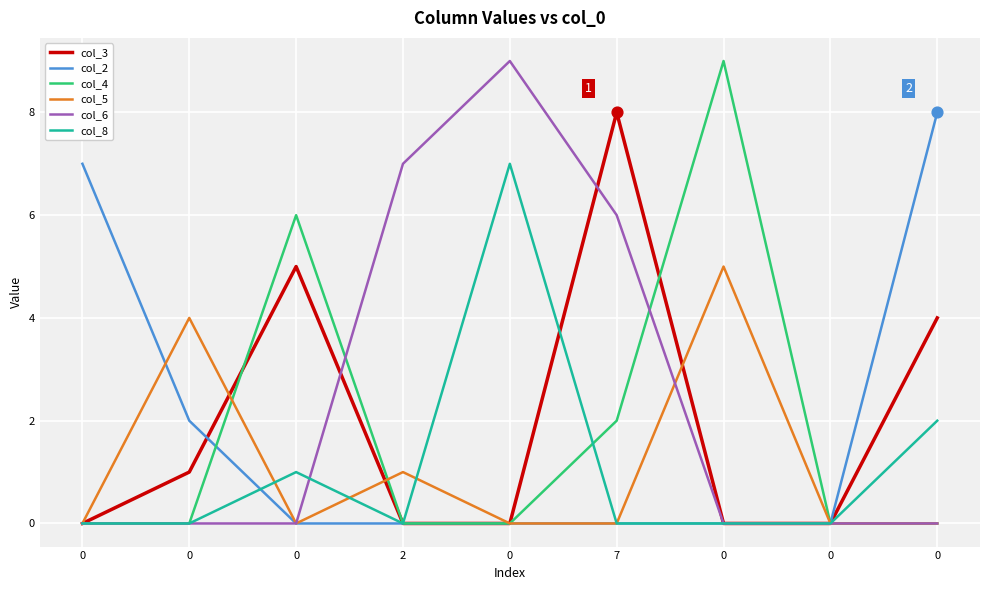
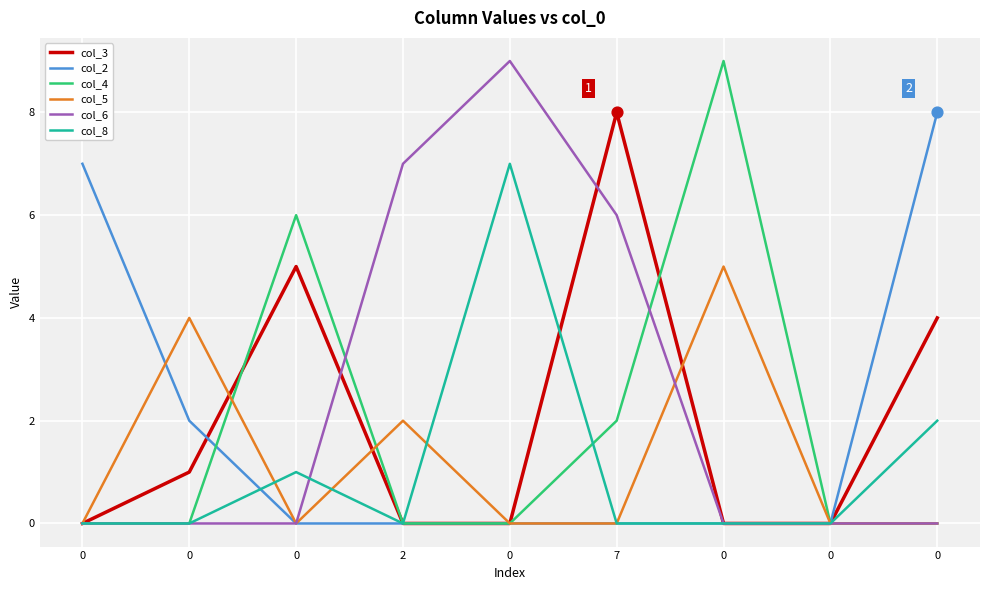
col_5, 2: 1 -> 2
